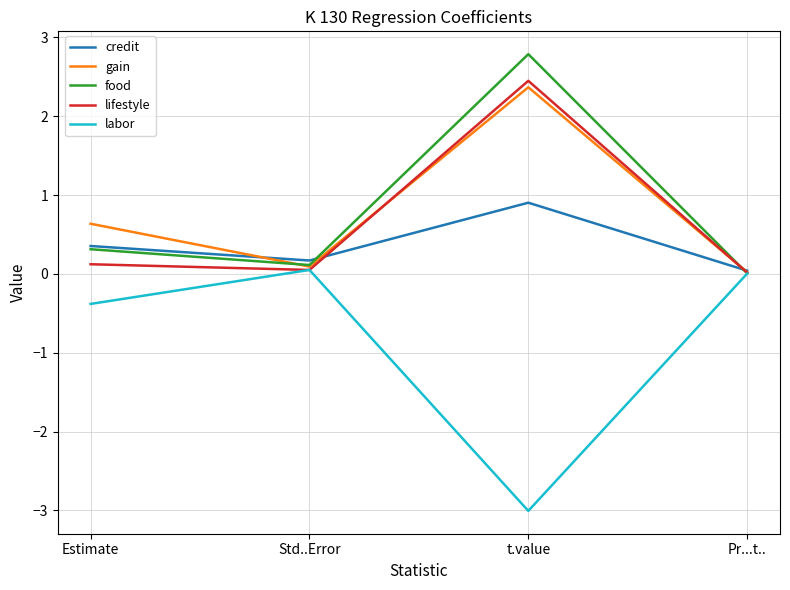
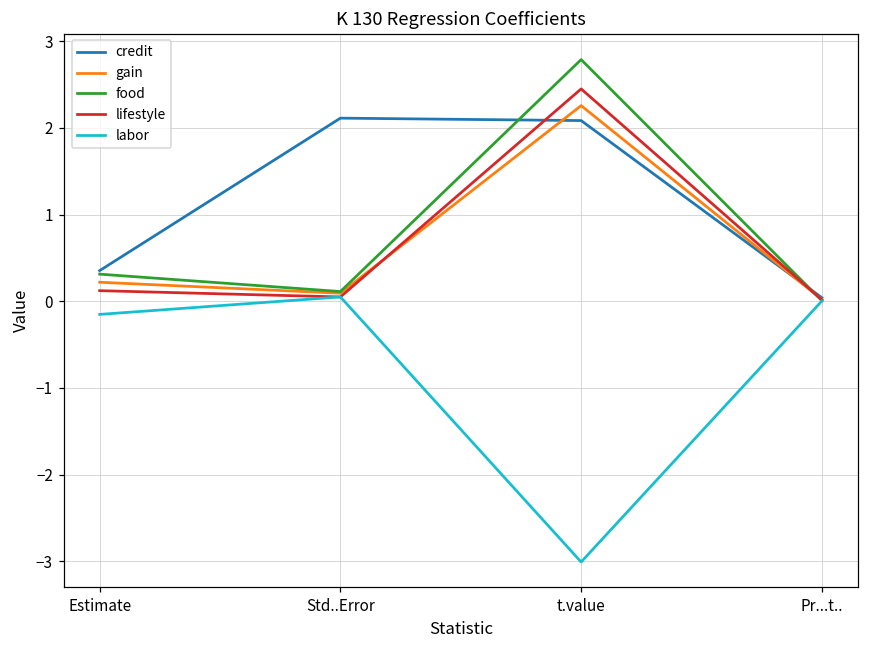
gain, Estimate: 0.6 -> 0.2
labor, Estimate: -0.4 -> -0.2
credit, Std..Error: 0.2 -> 2.1
credit, t.value: 0.9 -> 2.1
gain, t.value: 2.4 -> 2.3
